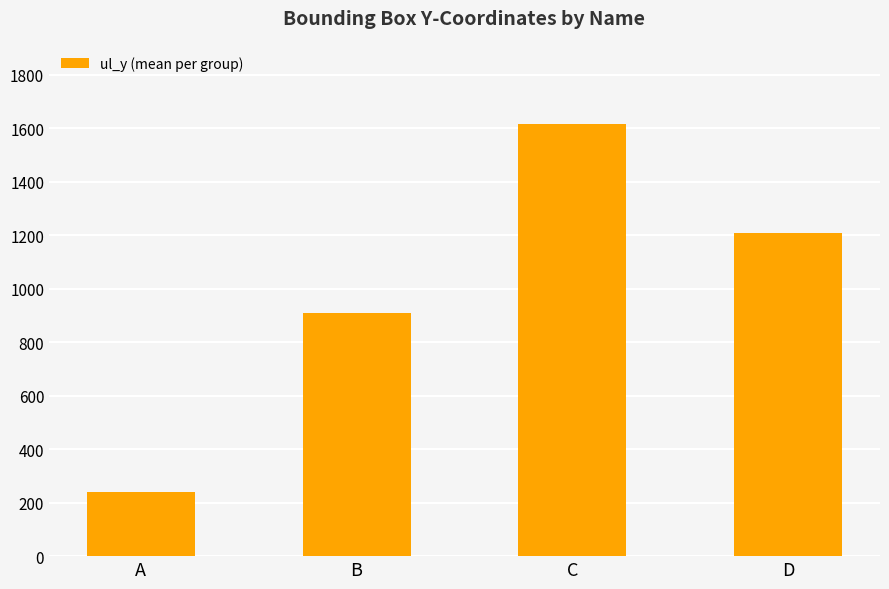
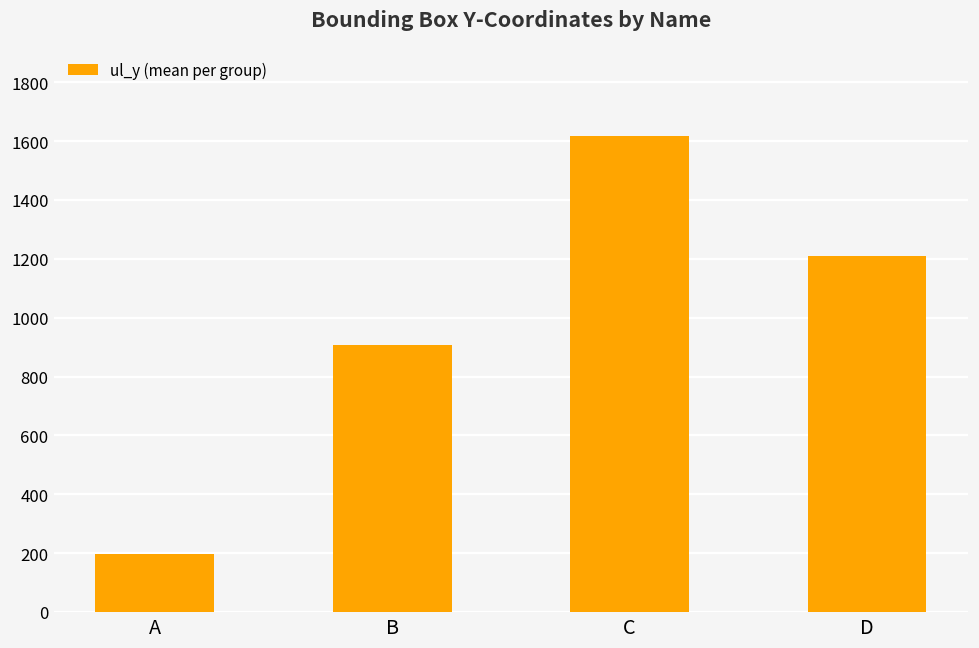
A: 240 -> 200
